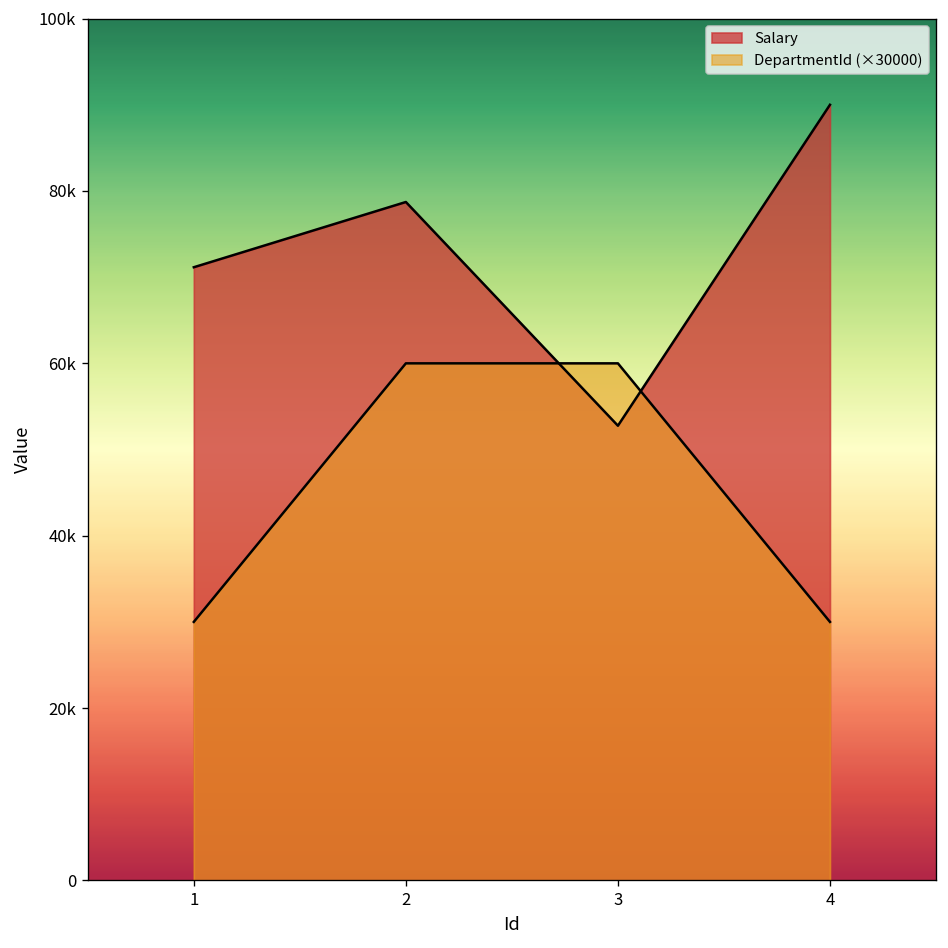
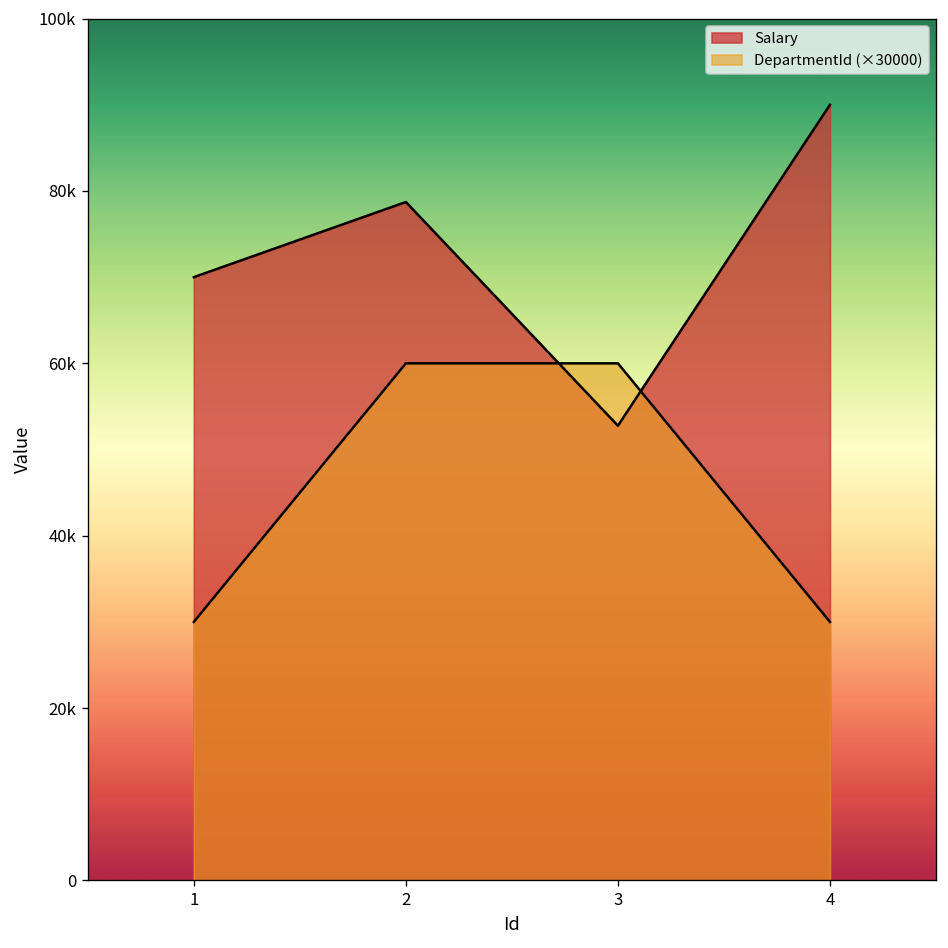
Salary, 1: 71000 -> 70000
